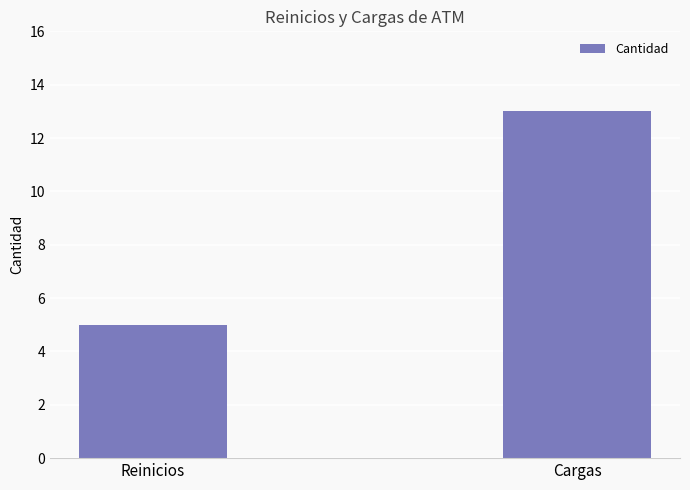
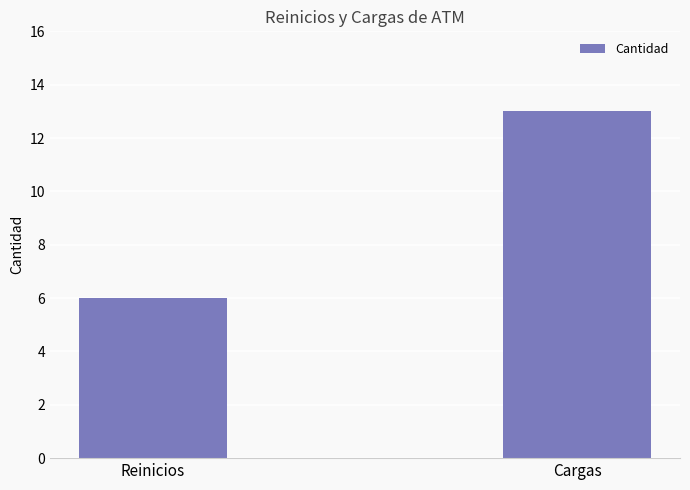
Reinicios: 5 -> 6
